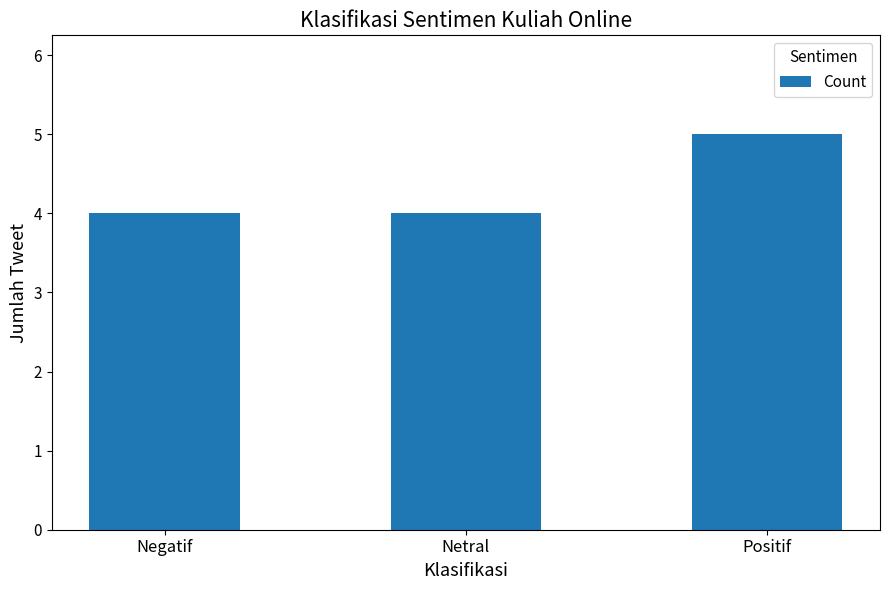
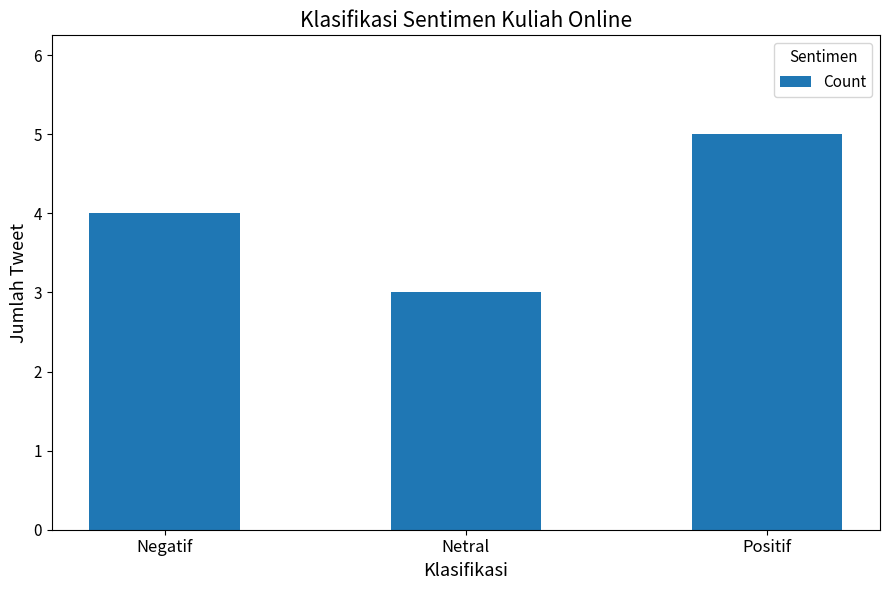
Netral: 4 -> 3
